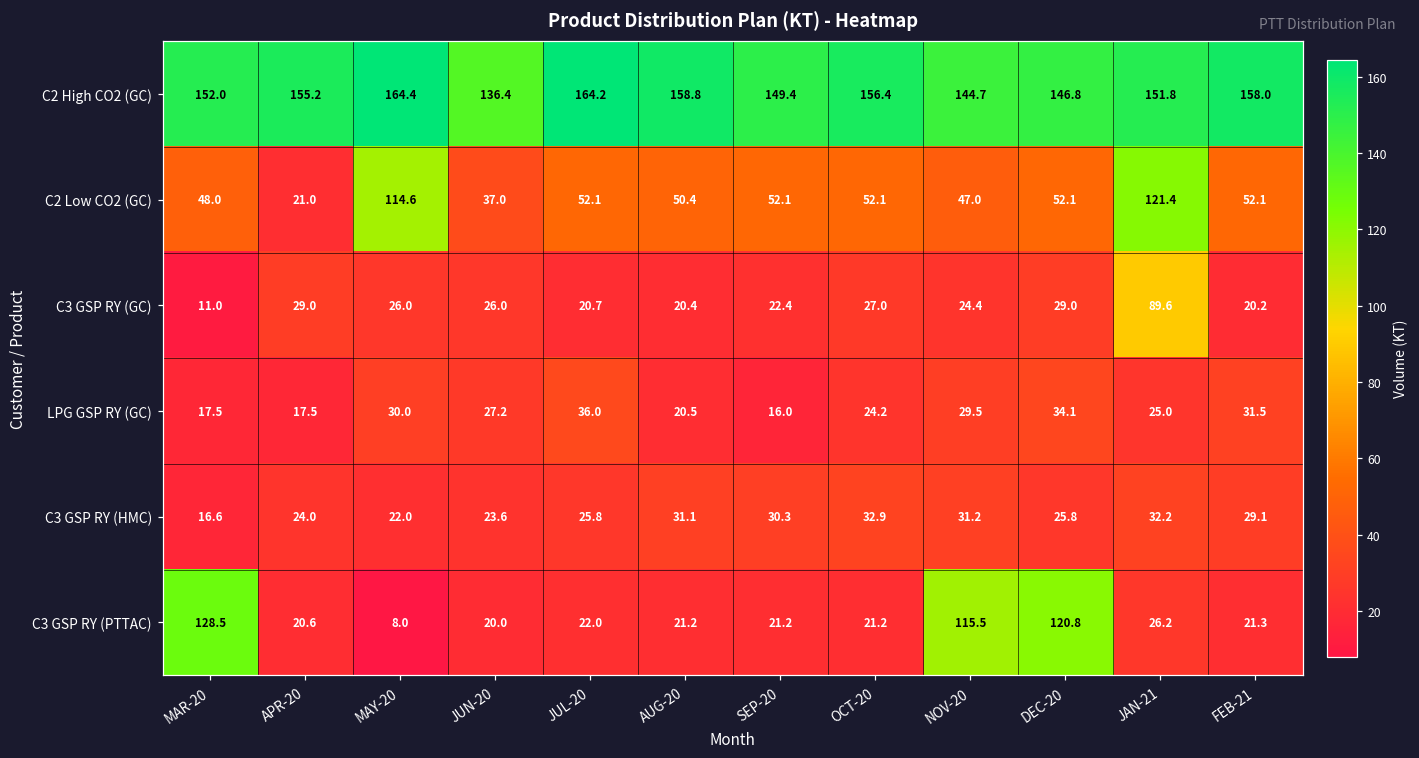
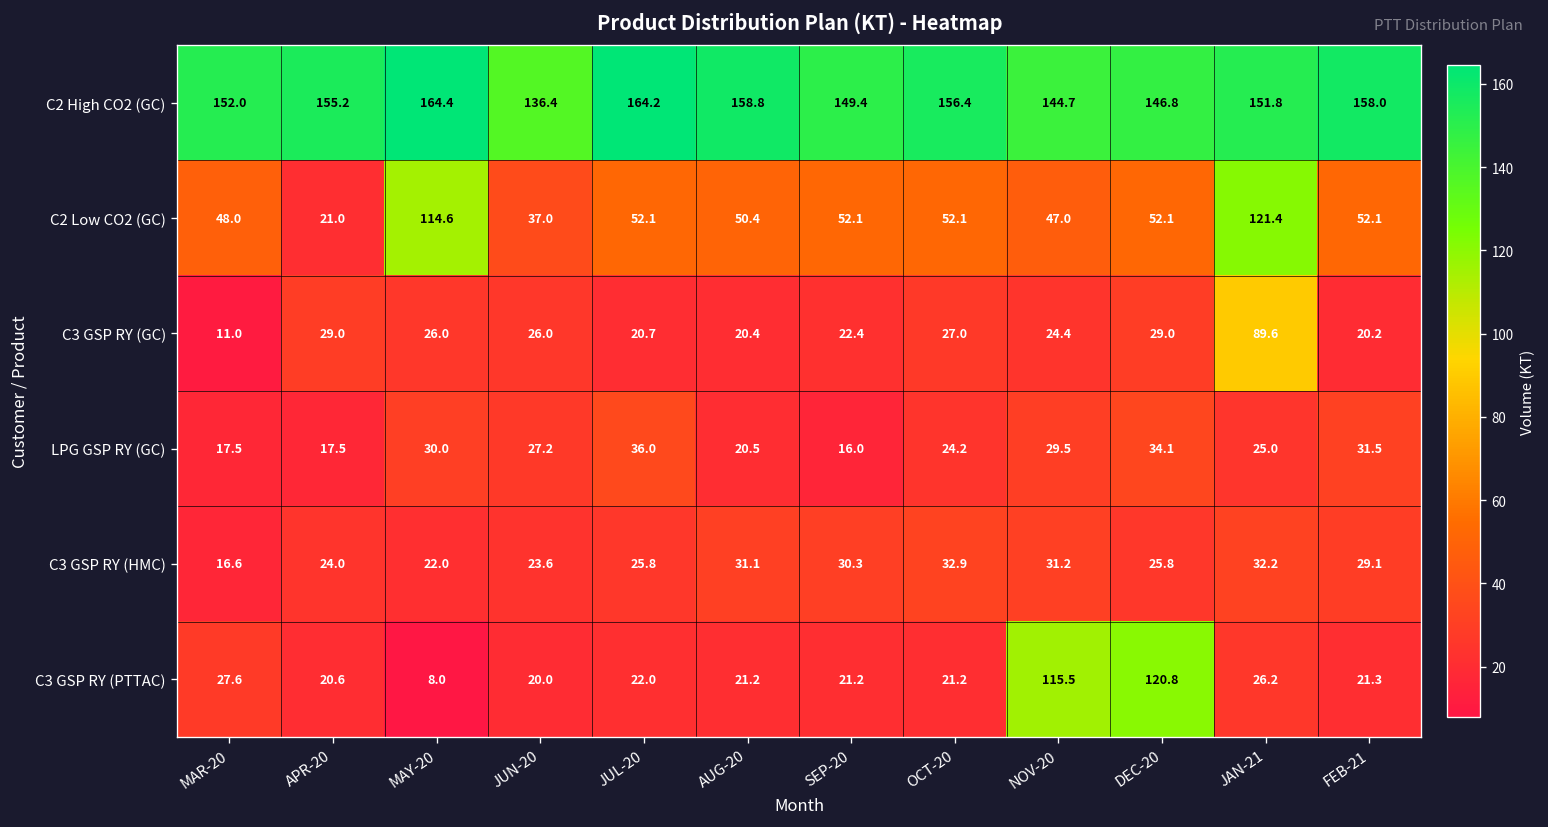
C3 GSP RY (PTTAC), MAR-20: 128.5 -> 27.6
